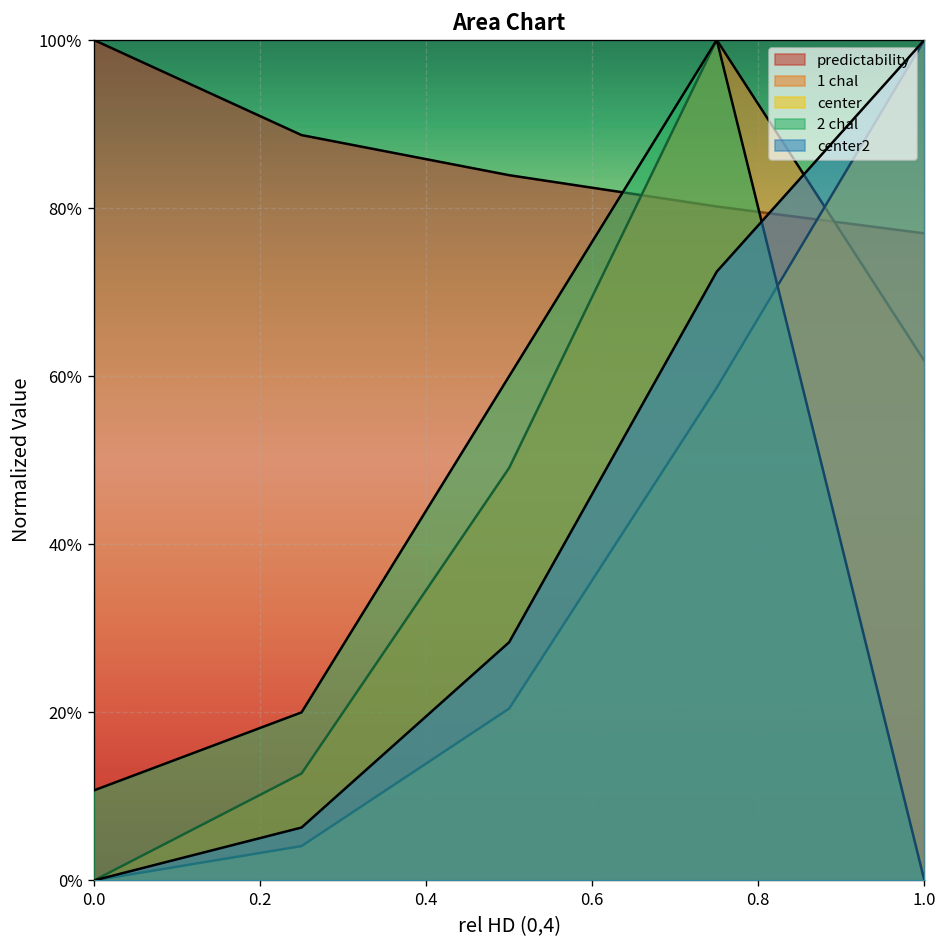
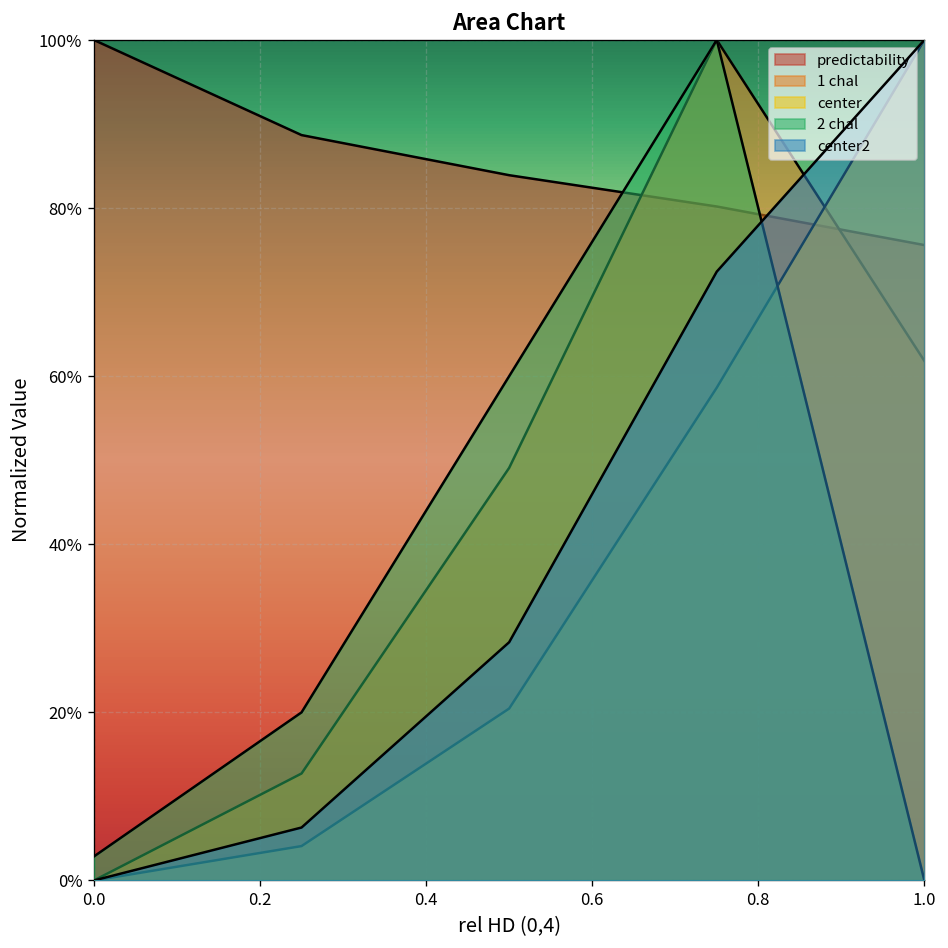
2 chal, 0.0: 11% -> 3%
predictability, 1.0: 77% -> 76%
